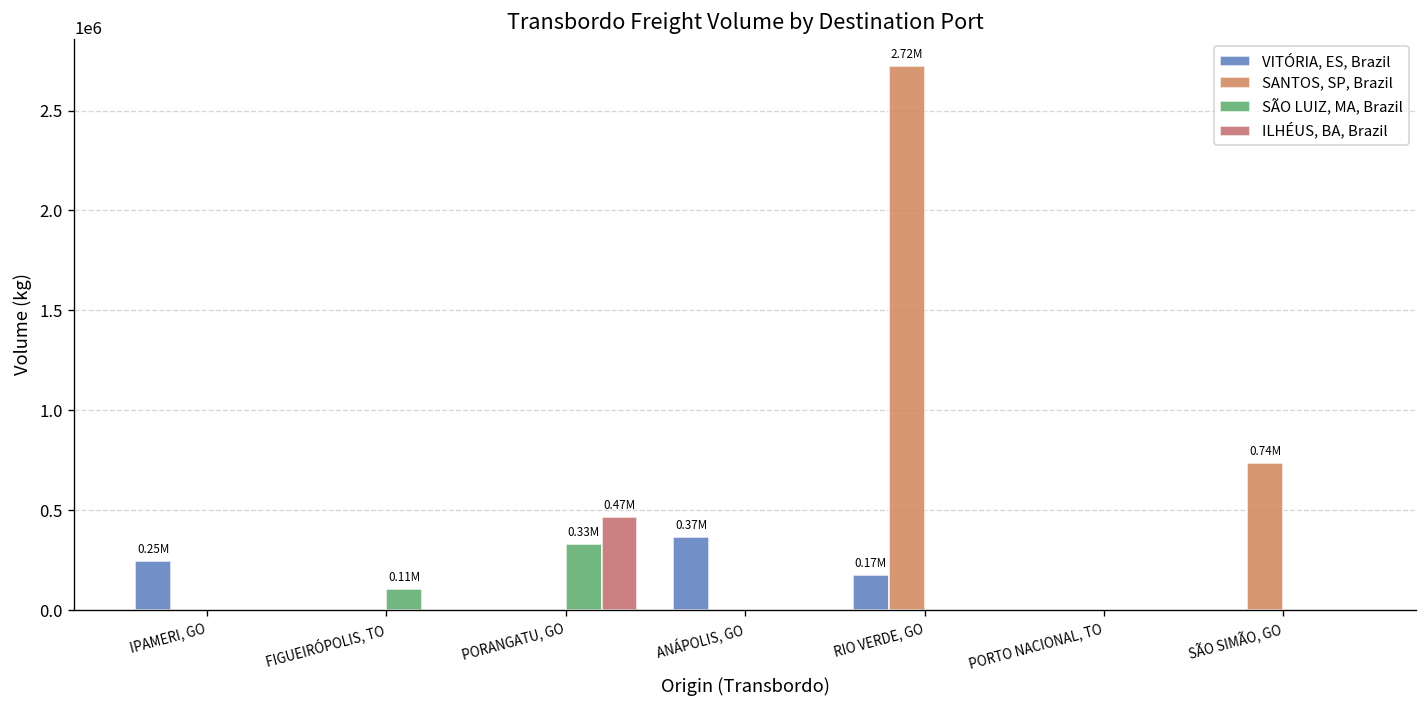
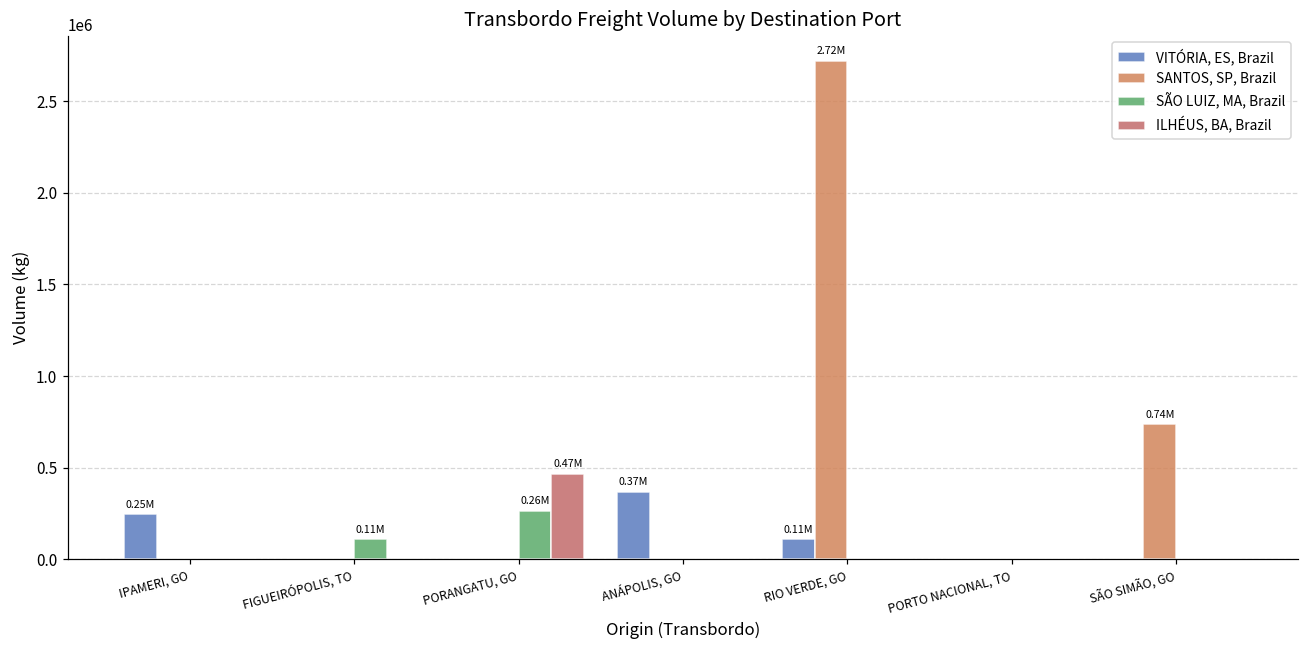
SÃO LUIZ, MA, Brazil, PORANGATU, GO: 0.33M -> 0.26M
VITÓRIA, ES, Brazil, RIO VERDE, GO: 0.17M -> 0.11M
